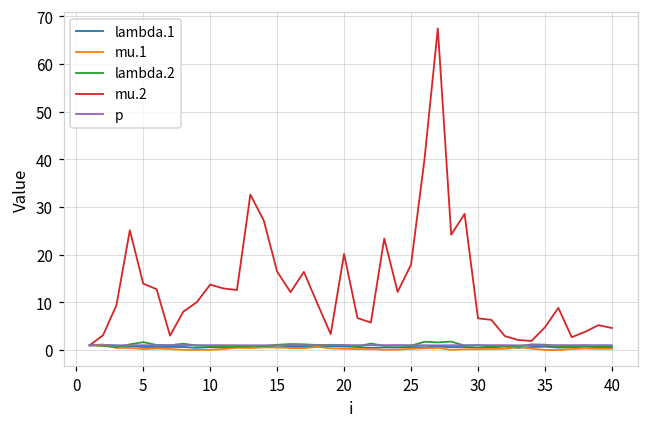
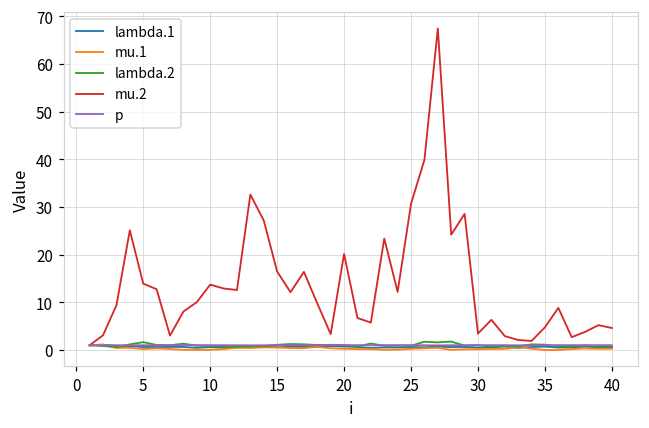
mu.2, 25: 18 -> 31
mu.2, 30: 7 -> 3
